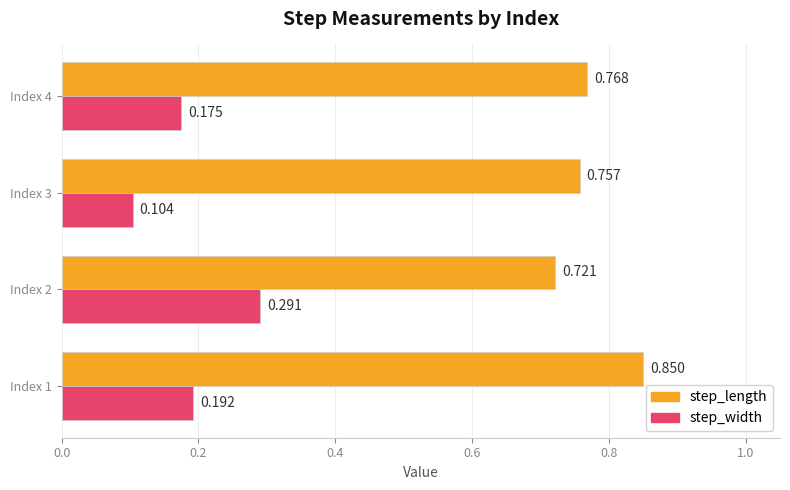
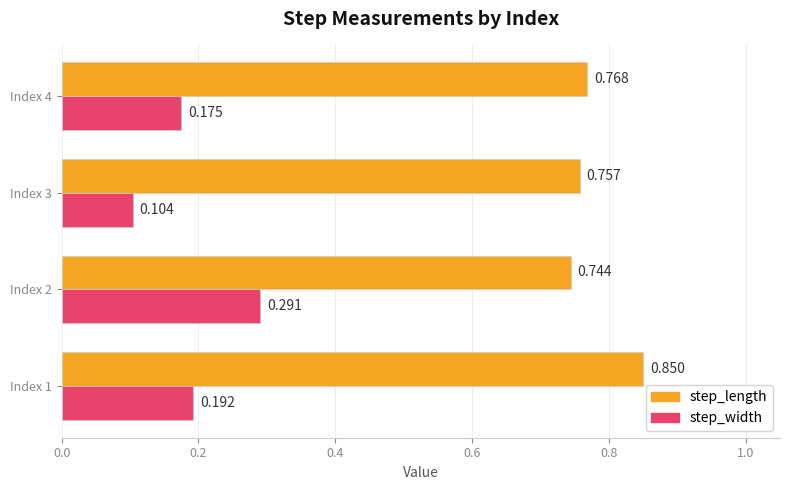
step_length, Index 2: 0.721 -> 0.744
